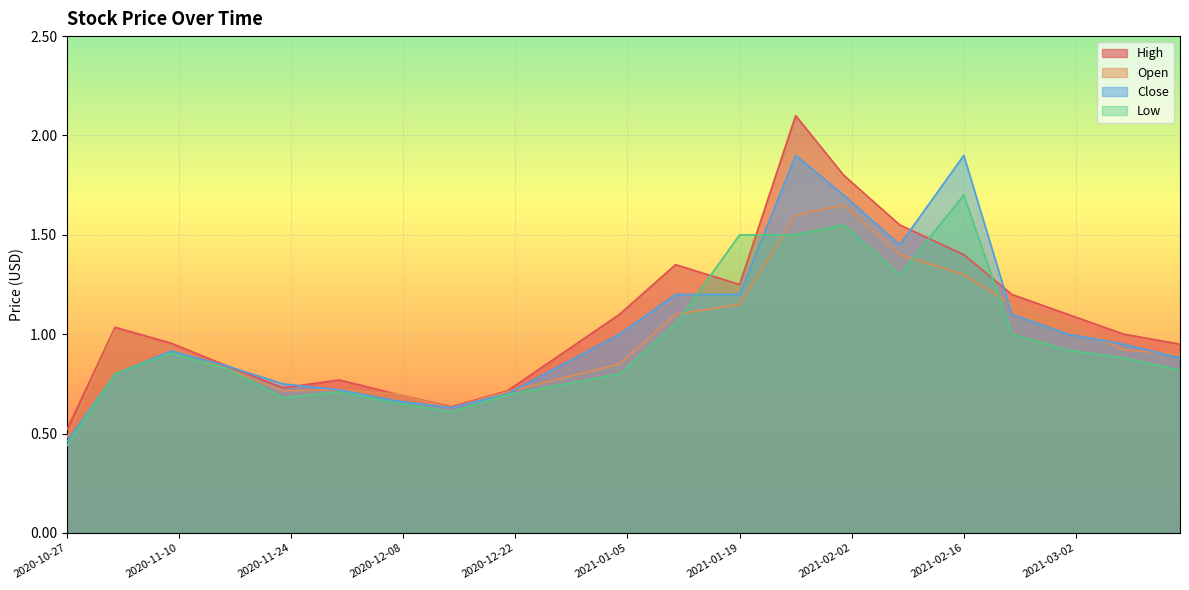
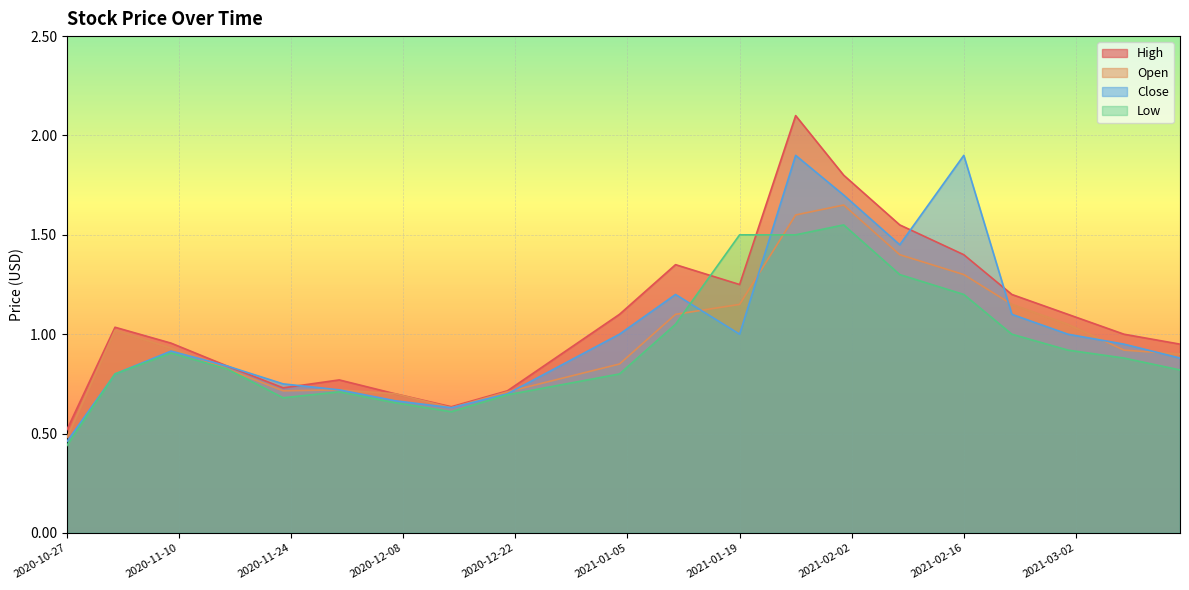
Close, 2021-01-19: 1.2 -> 1.0
Low, 2021-02-16: 1.7 -> 1.2
